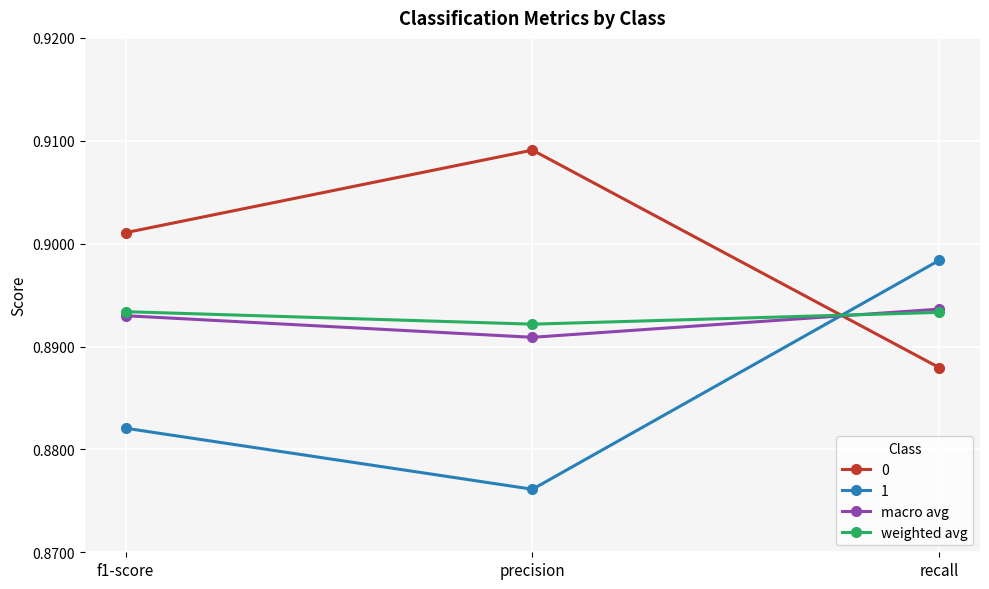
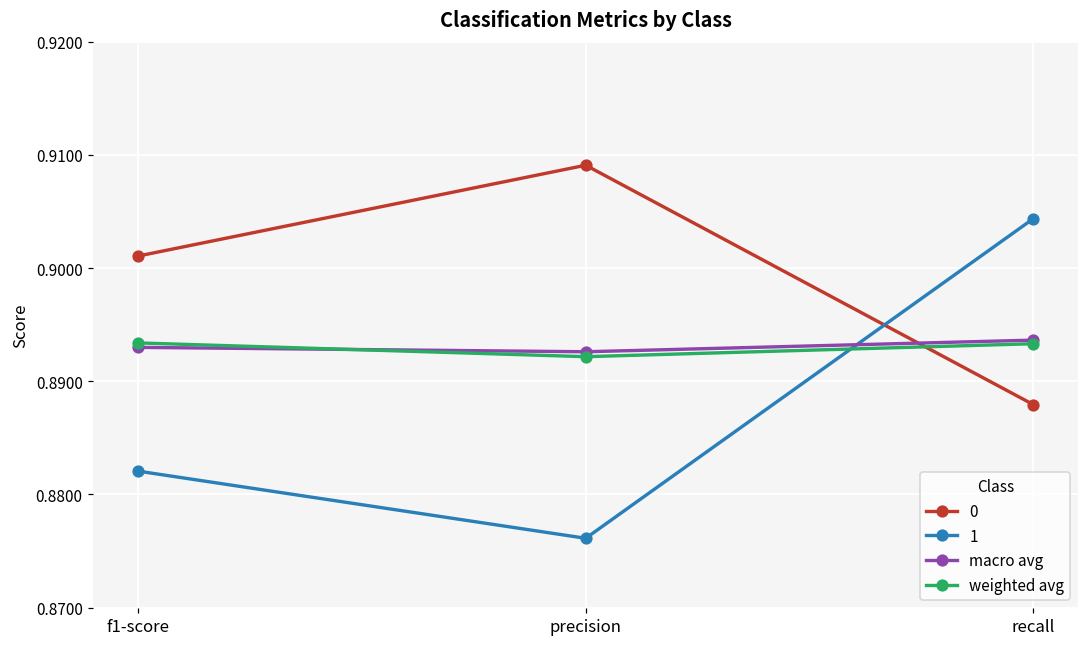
macro avg, precision: 0.8909 -> 0.8926
1, recall: 0.8984 -> 0.9044
